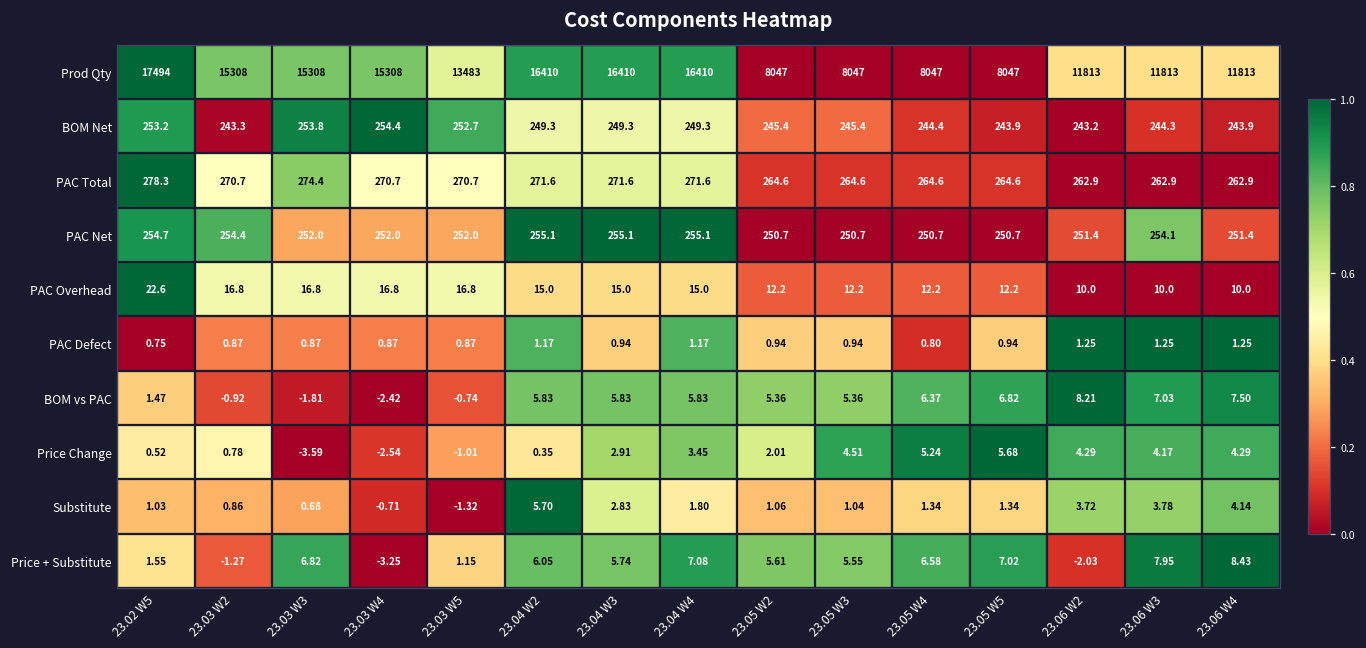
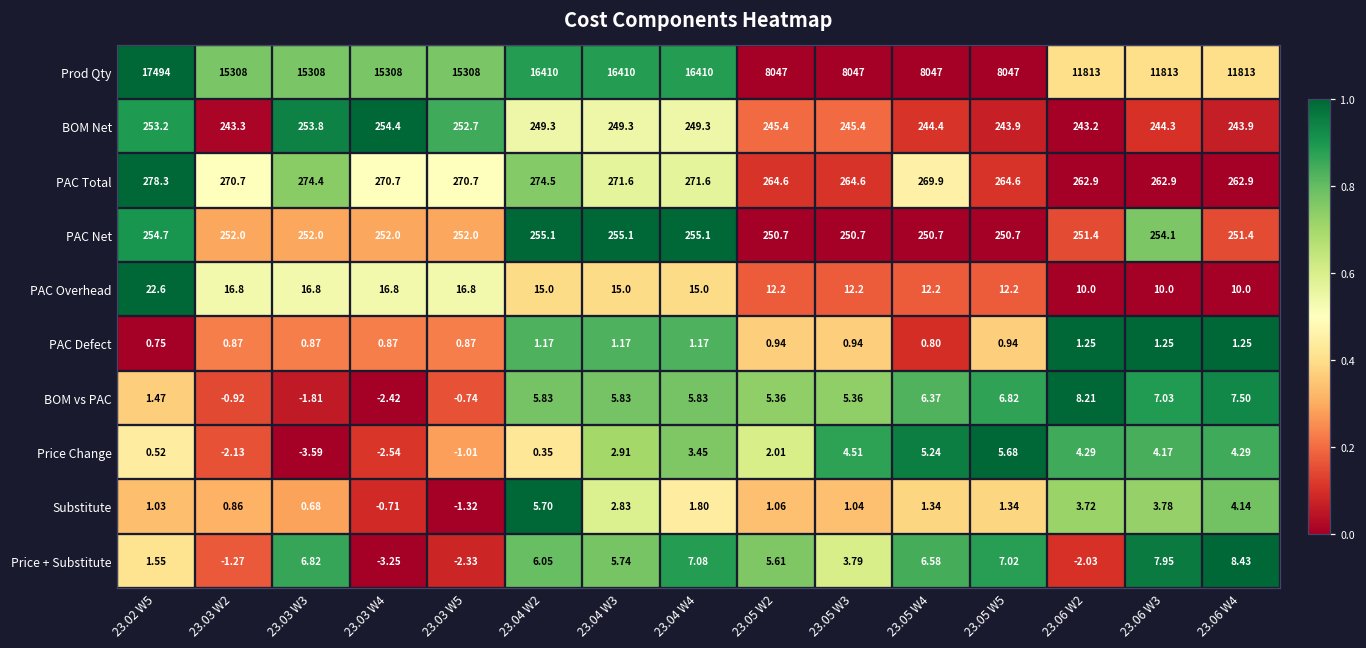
Prod Qty, 23.03 W5: 13483 -> 15308
PAC Total, 23.04 W2: 271.6 -> 274.5
PAC Total, 23.05 W4: 264.6 -> 269.9
PAC Net, 23.03 W2: 254.4 -> 252.0
PAC Defect, 23.04 W3: 0.94 -> 1.17
Price Change, 23.03 W2: 0.78 -> -2.13
Price + Substitute, 23.03 W5: 1.15 -> -2.33
Price + Substitute, 23.05 W3: 5.55 -> 3.79
